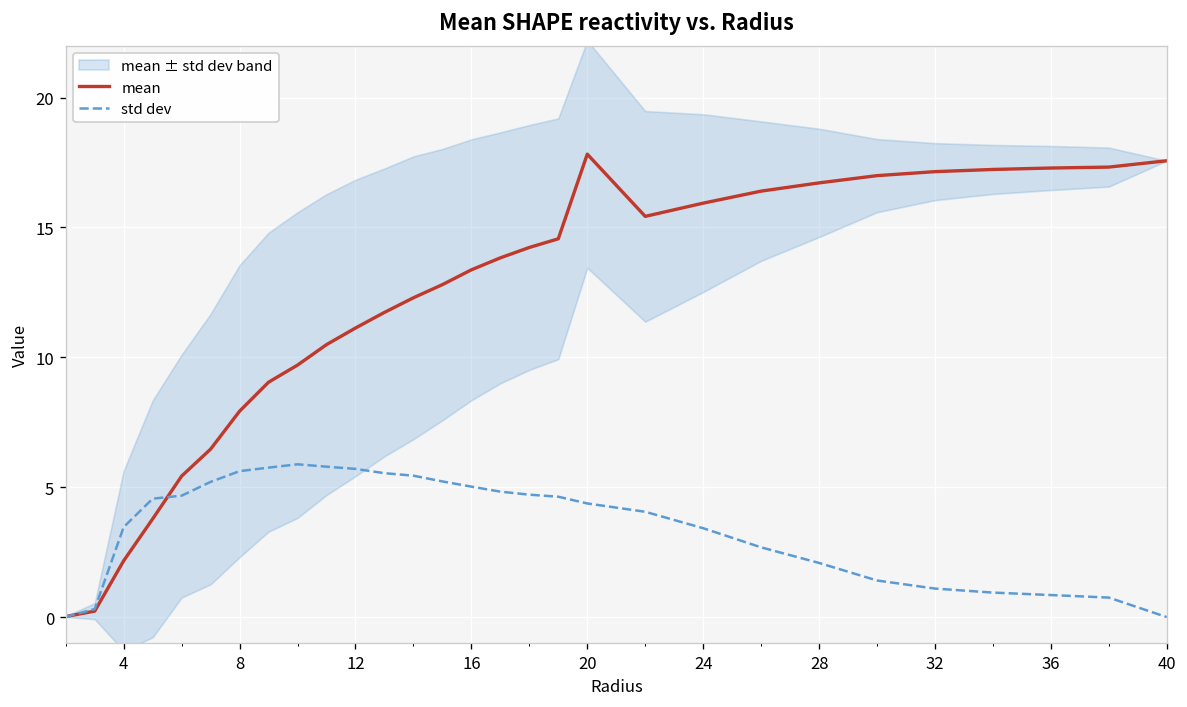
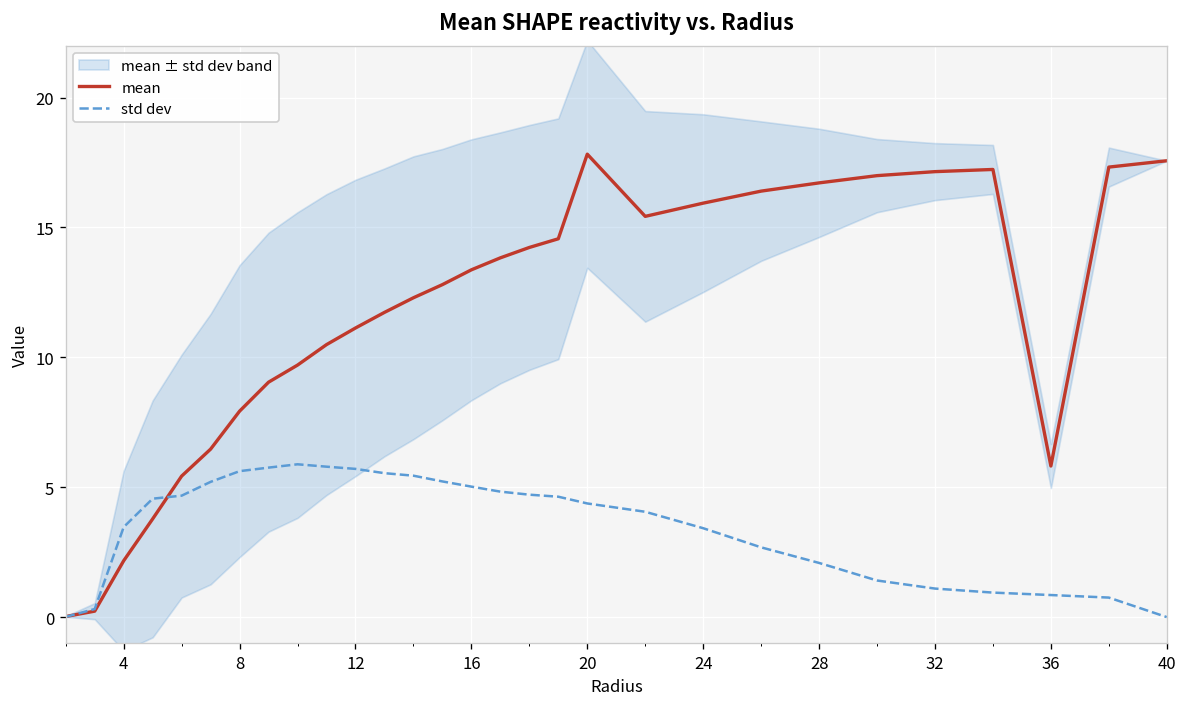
mean, 36: 17.3 -> 5.8
